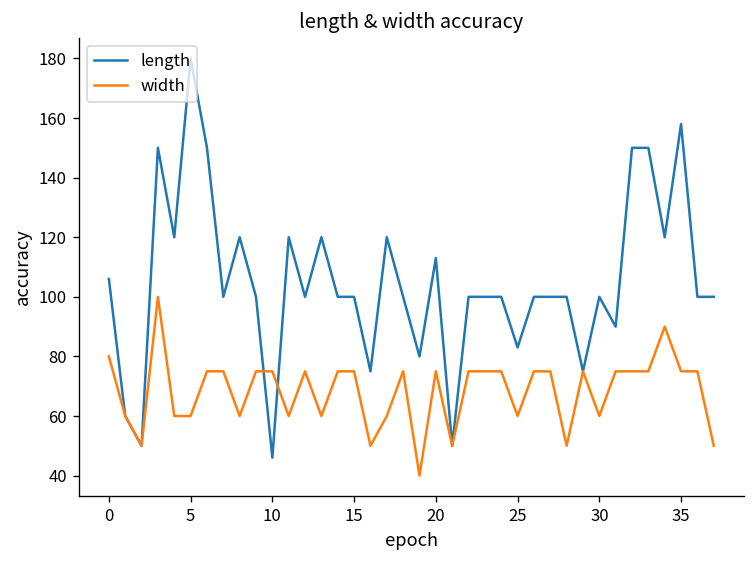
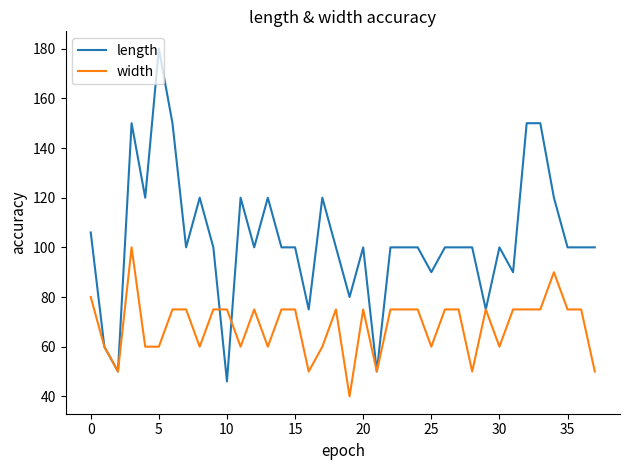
length, 20: 113 -> 100
length, 25: 83 -> 90
length, 35: 158 -> 100
